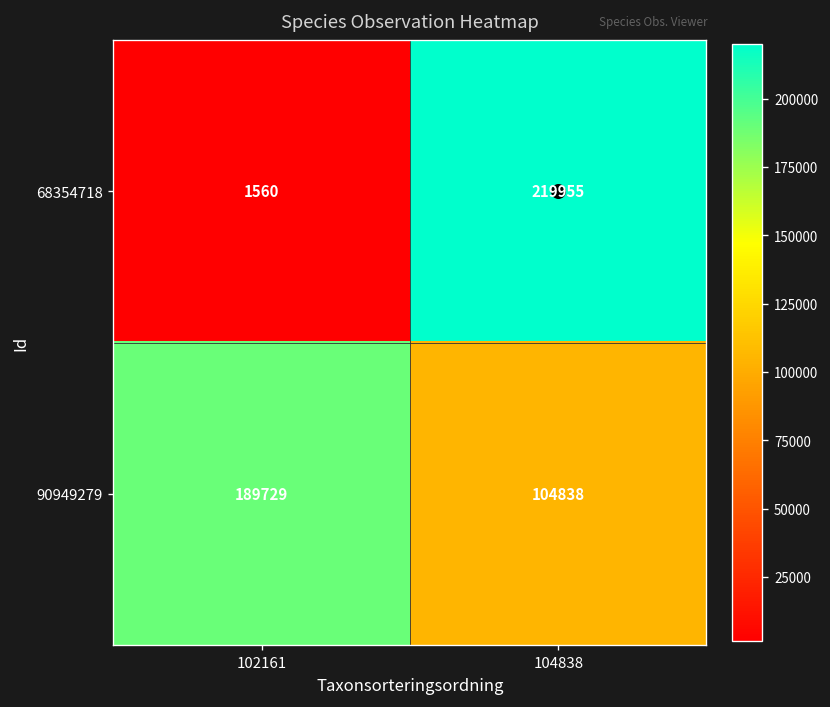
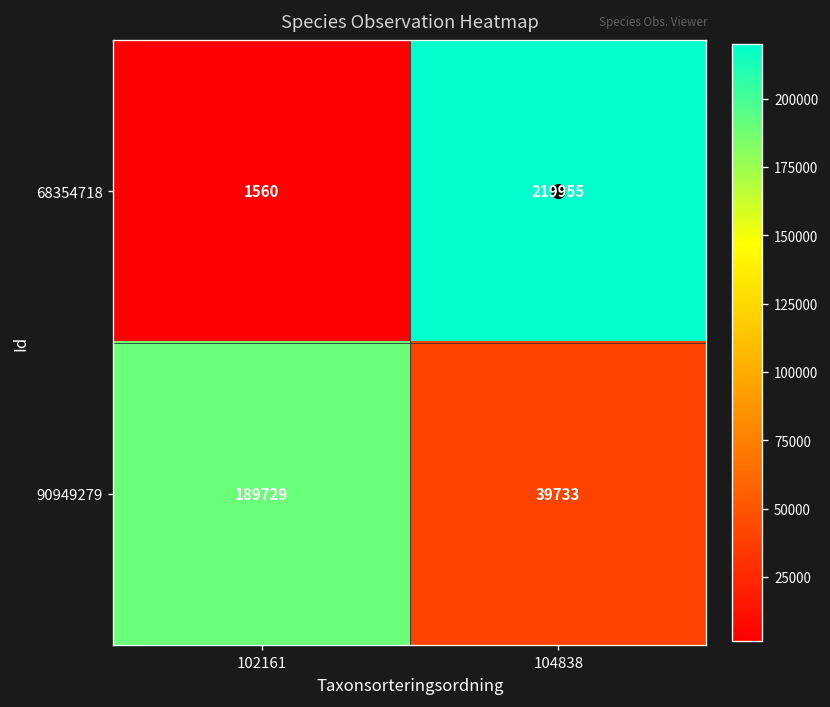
90949279, 104838: 104838 -> 39733
